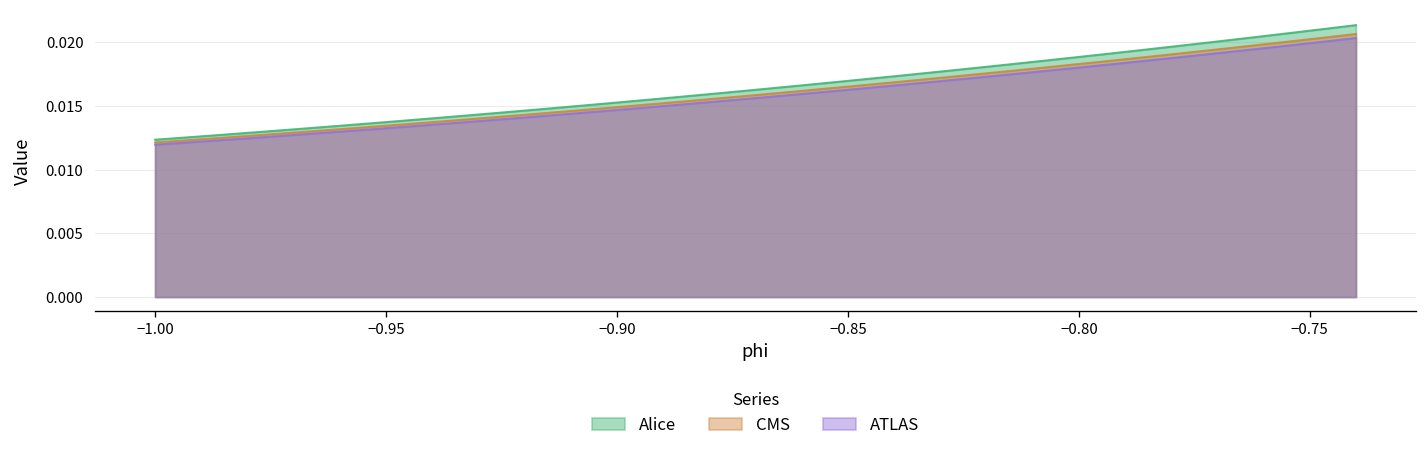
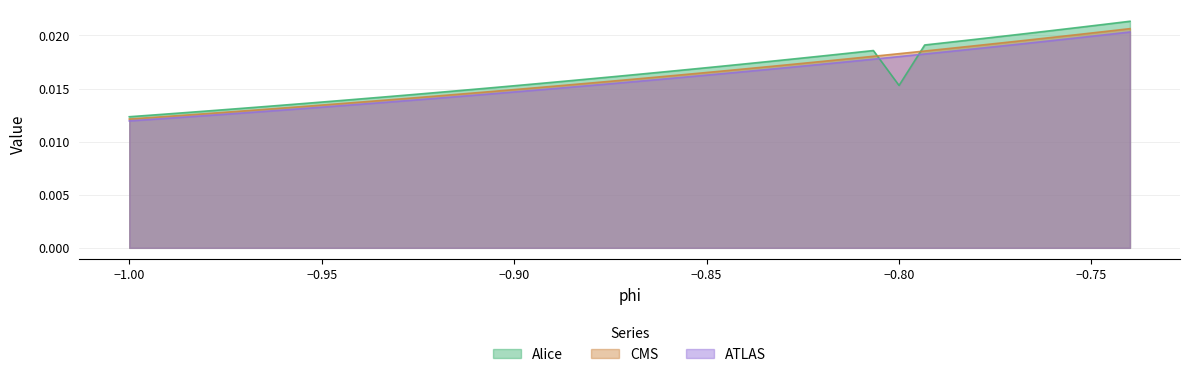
Alice, −0.80: 0.0188 -> 0.0153
